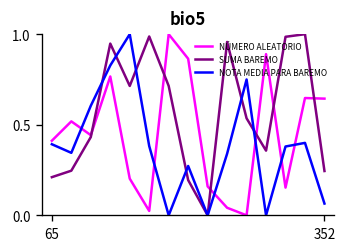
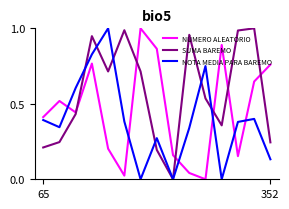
NÚMERO ALEATORIO, 352: 0.64 -> 0.76
NOTA MEDIA PARA BAREMO, 352: 0.06 -> 0.13
